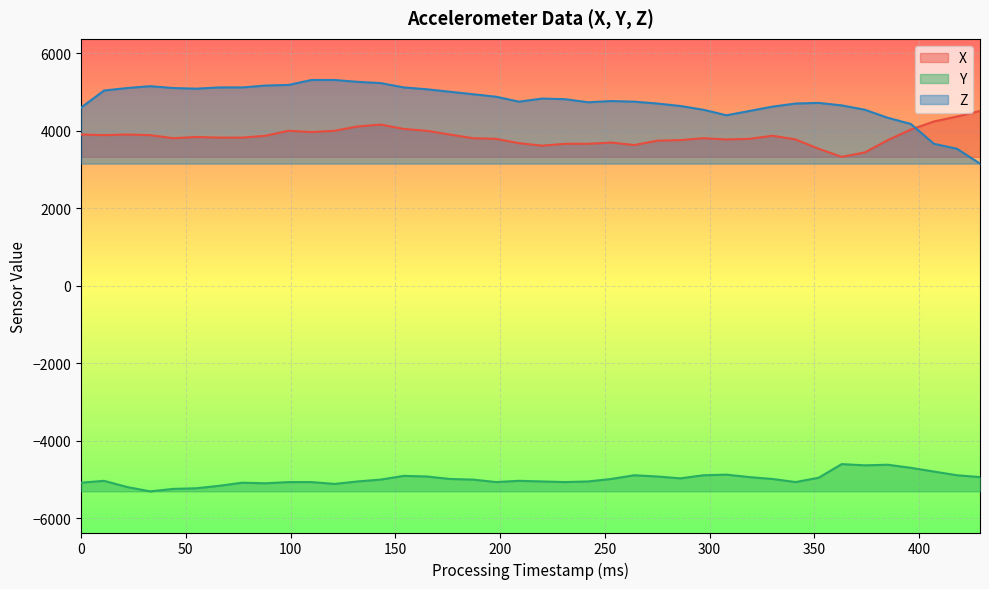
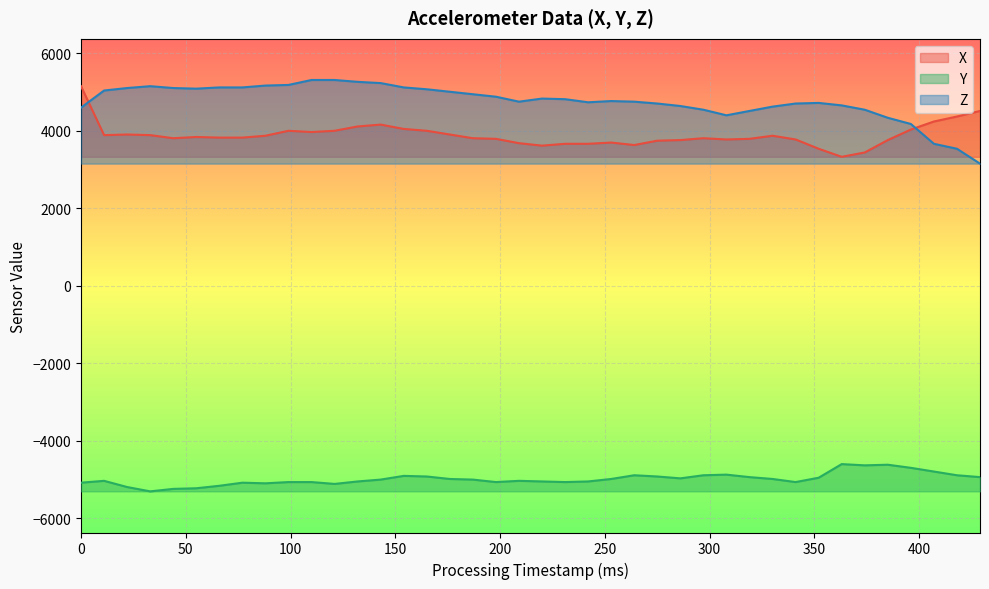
X, 0: 3900 -> 5200
